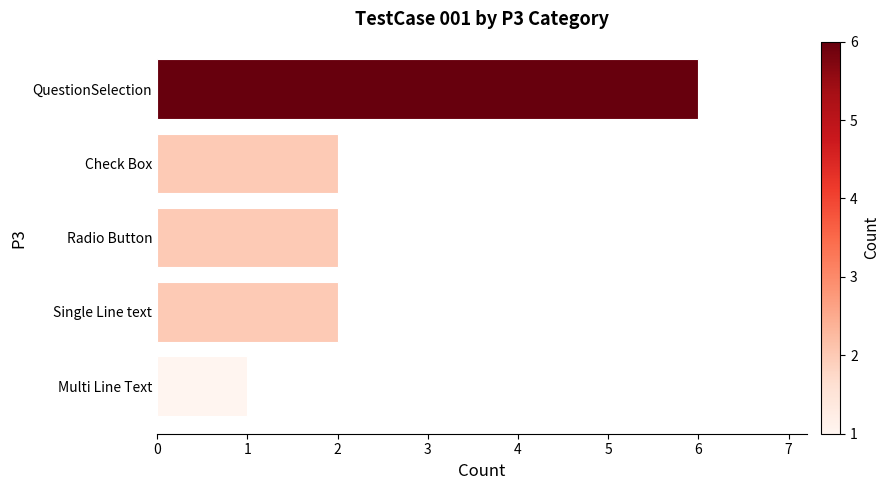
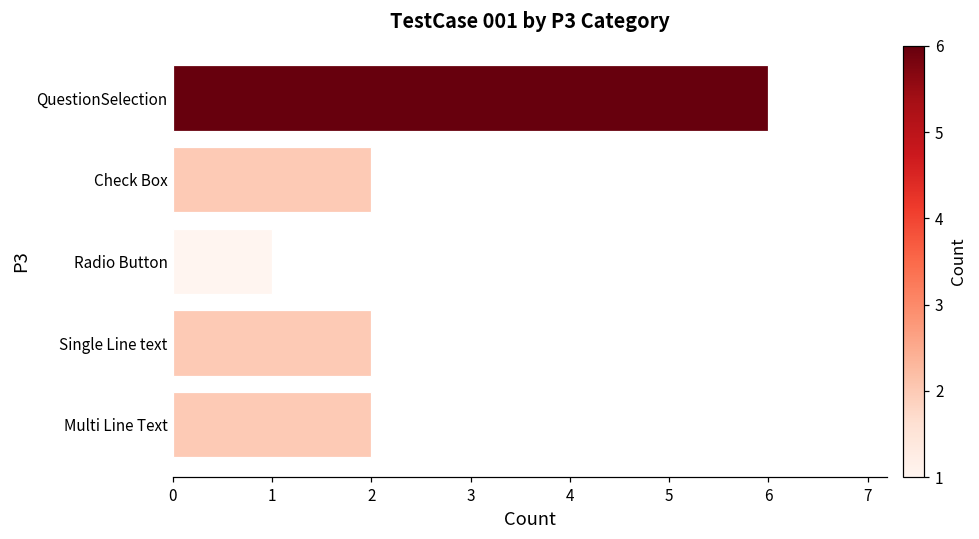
Radio Button: 2 -> 1
Multi Line Text: 1 -> 2
